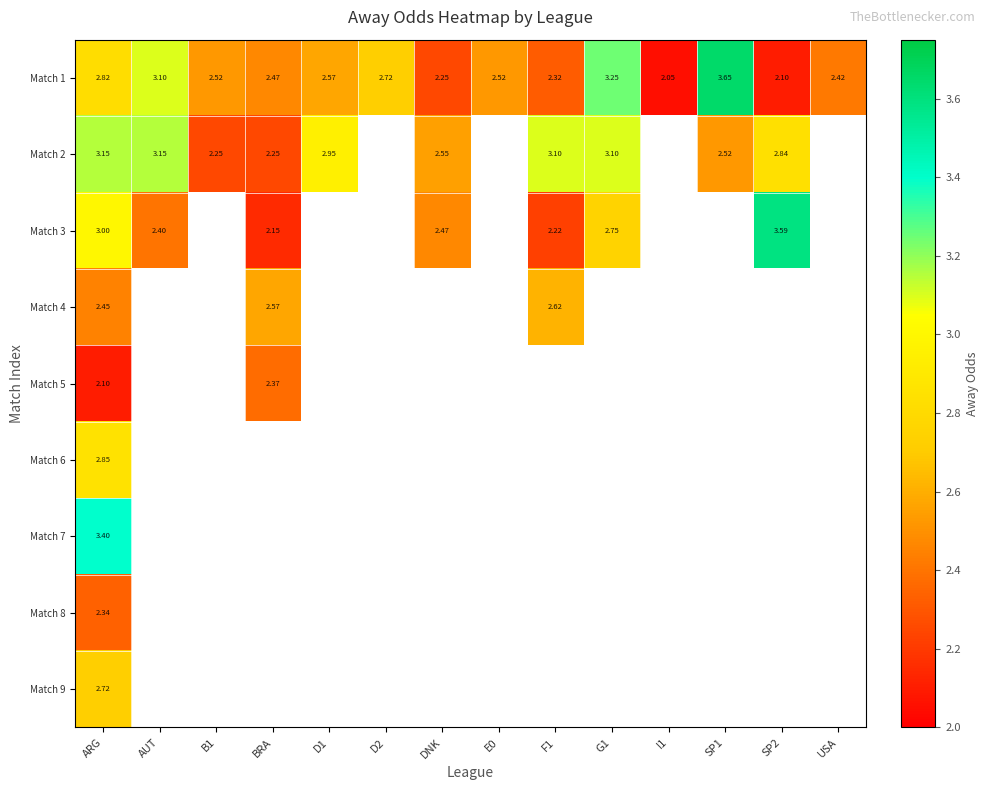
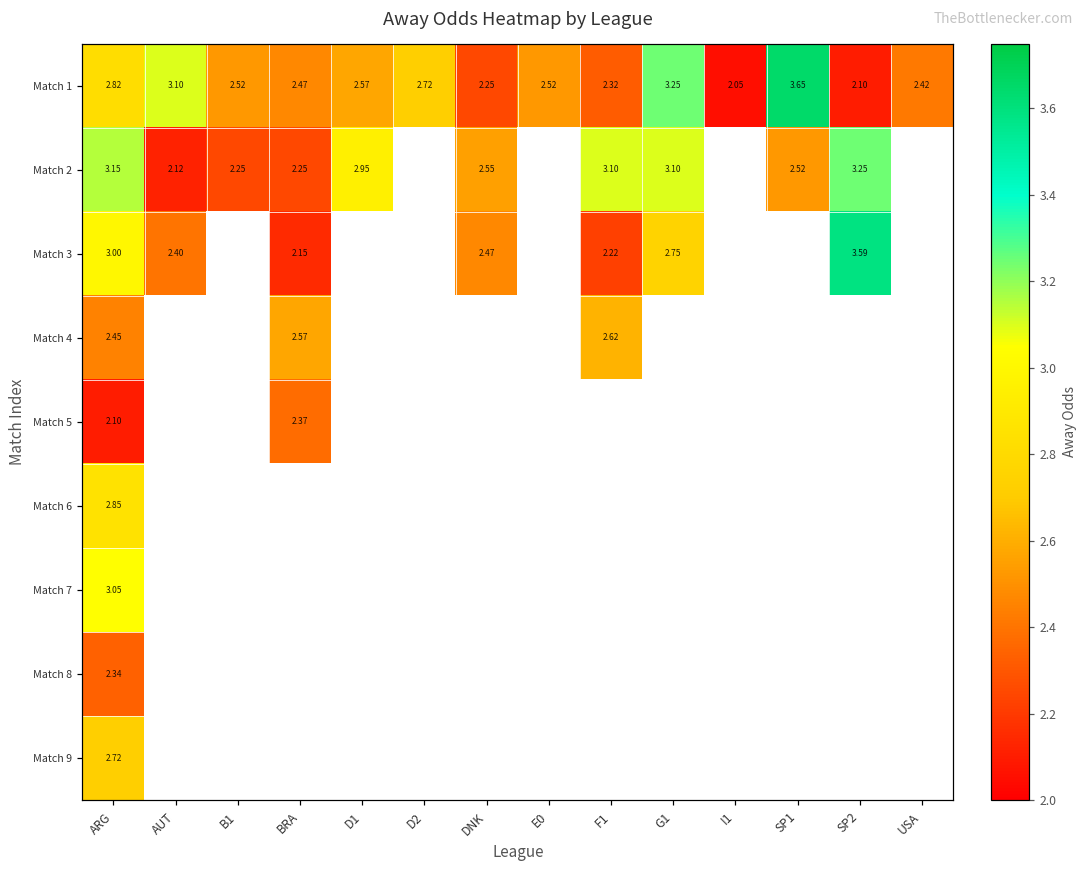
Match 2, AUT: 3.15 -> 2.12
Match 2, SP2: 2.84 -> 3.25
Match 7, ARG: 3.40 -> 3.05
